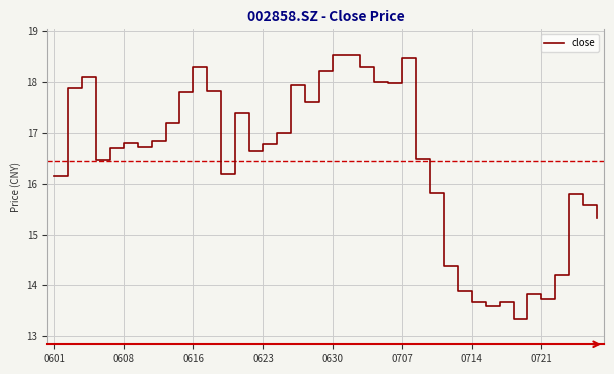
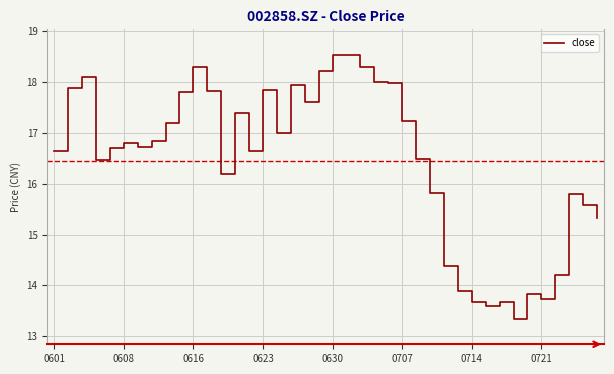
0601: 16.2 -> 16.7
0623: 16.8 -> 17.9
0707: 18.5 -> 17.2
